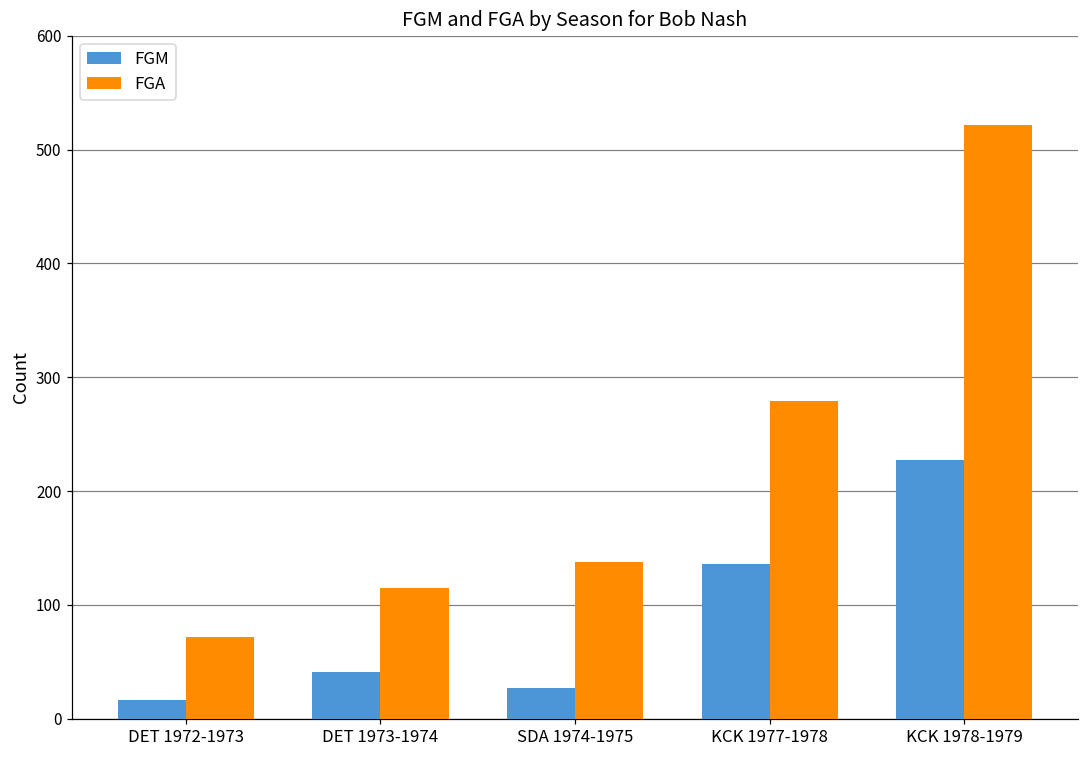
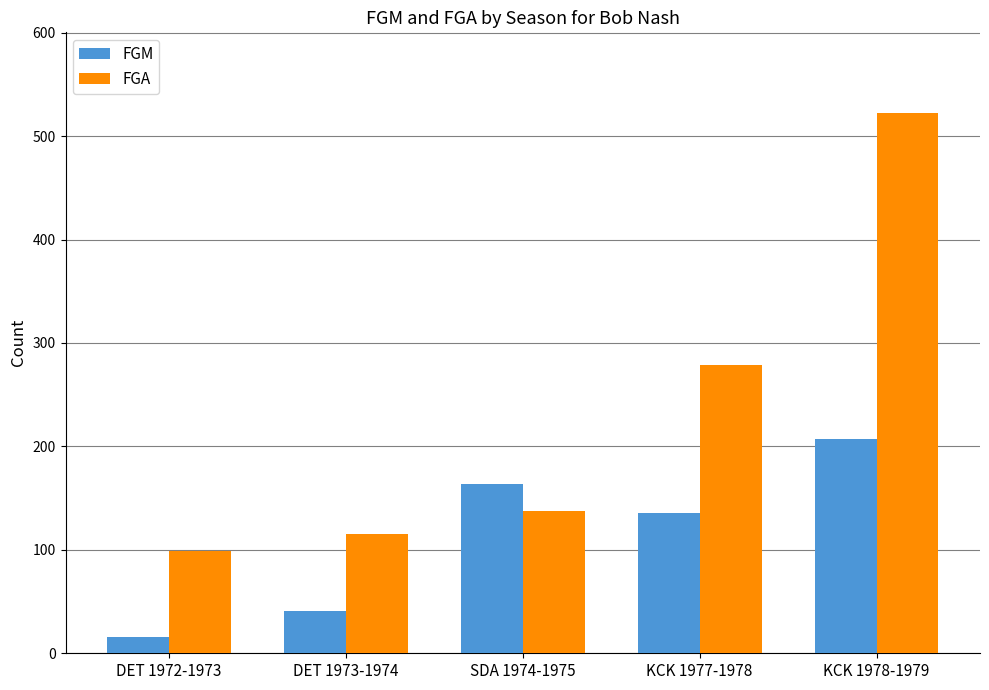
FGA, DET 1972-1973: 72 -> 99
FGM, SDA 1974-1975: 27 -> 164
FGM, KCK 1978-1979: 227 -> 207
